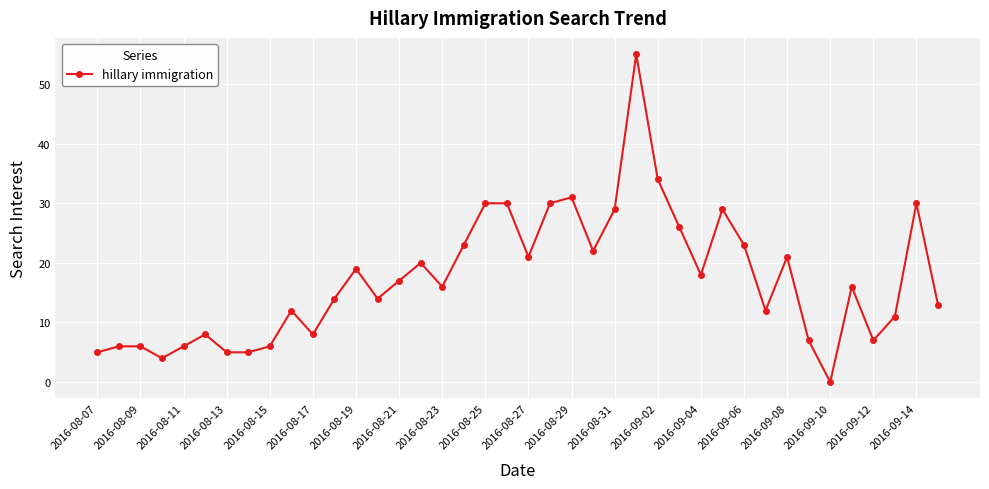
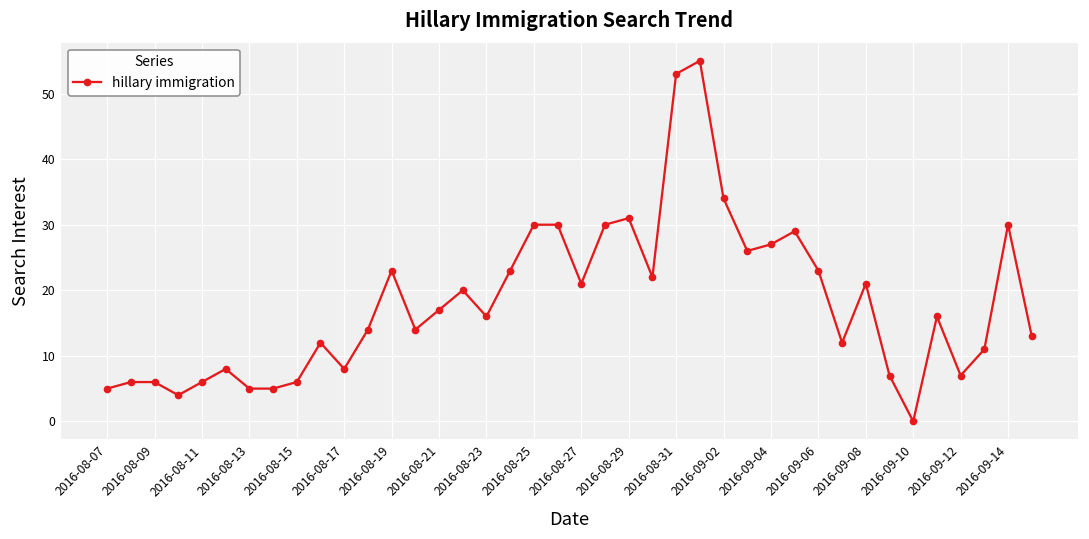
2016-08-19: 19 -> 23
2016-08-31: 29 -> 53
2016-09-04: 18 -> 27
